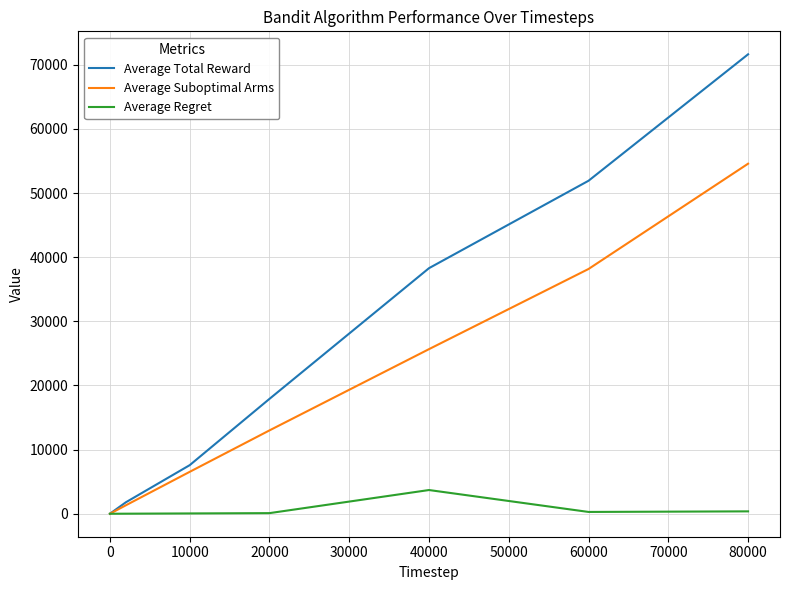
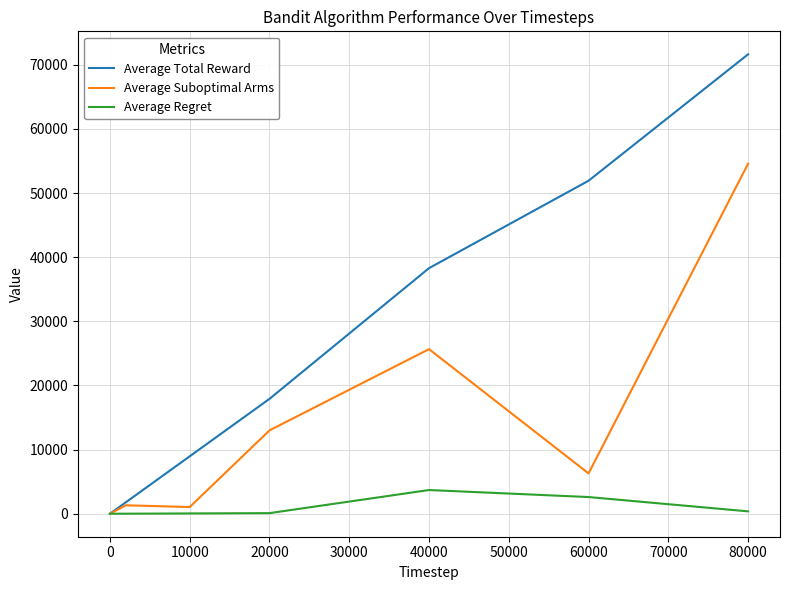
Average Total Reward, 10000: 8000 -> 9000
Average Suboptimal Arms, 10000: 7000 -> 1000
Average Suboptimal Arms, 60000: 38000 -> 6000
Average Regret, 60000: 0 -> 3000
